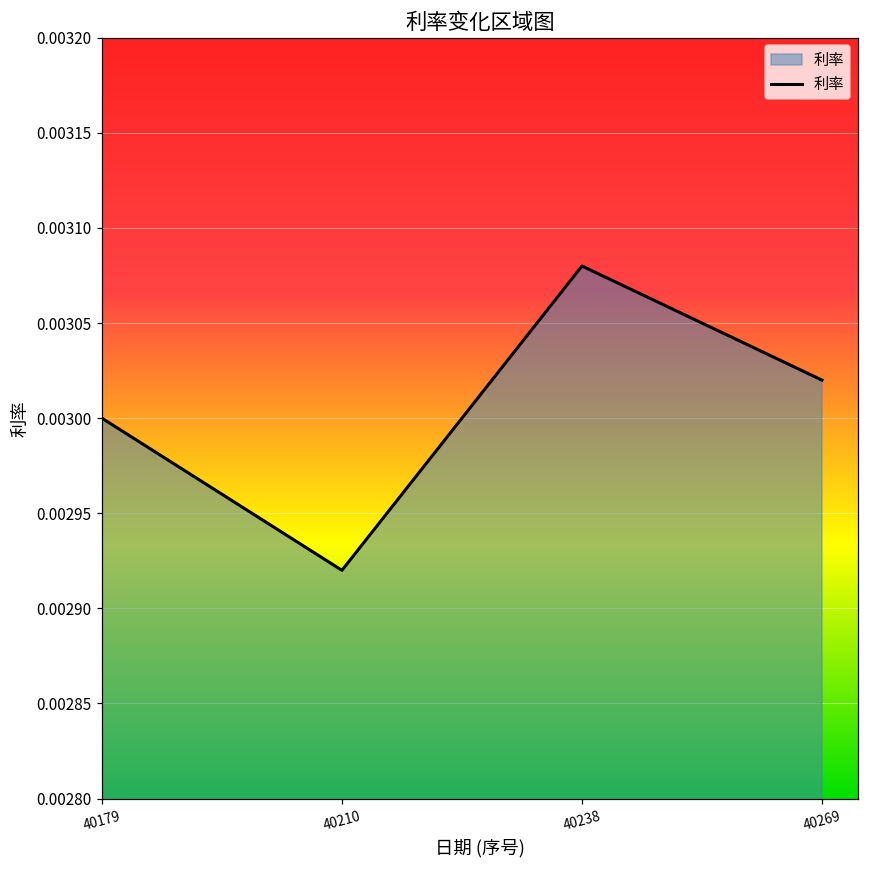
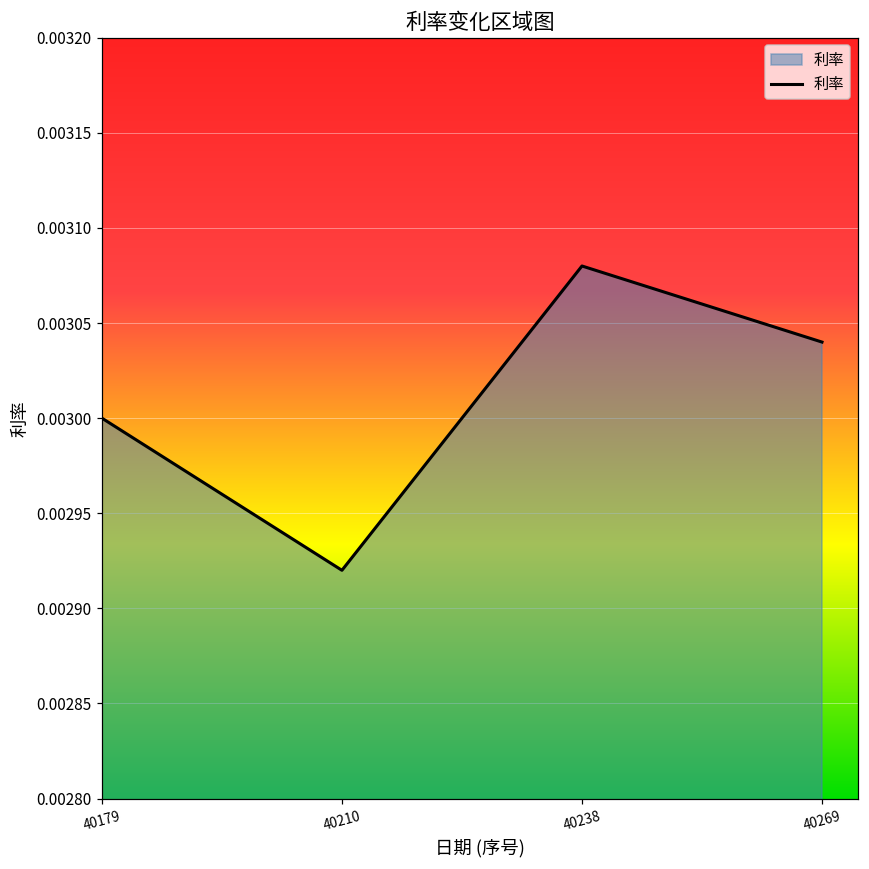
40269: 0.00302 -> 0.00304
